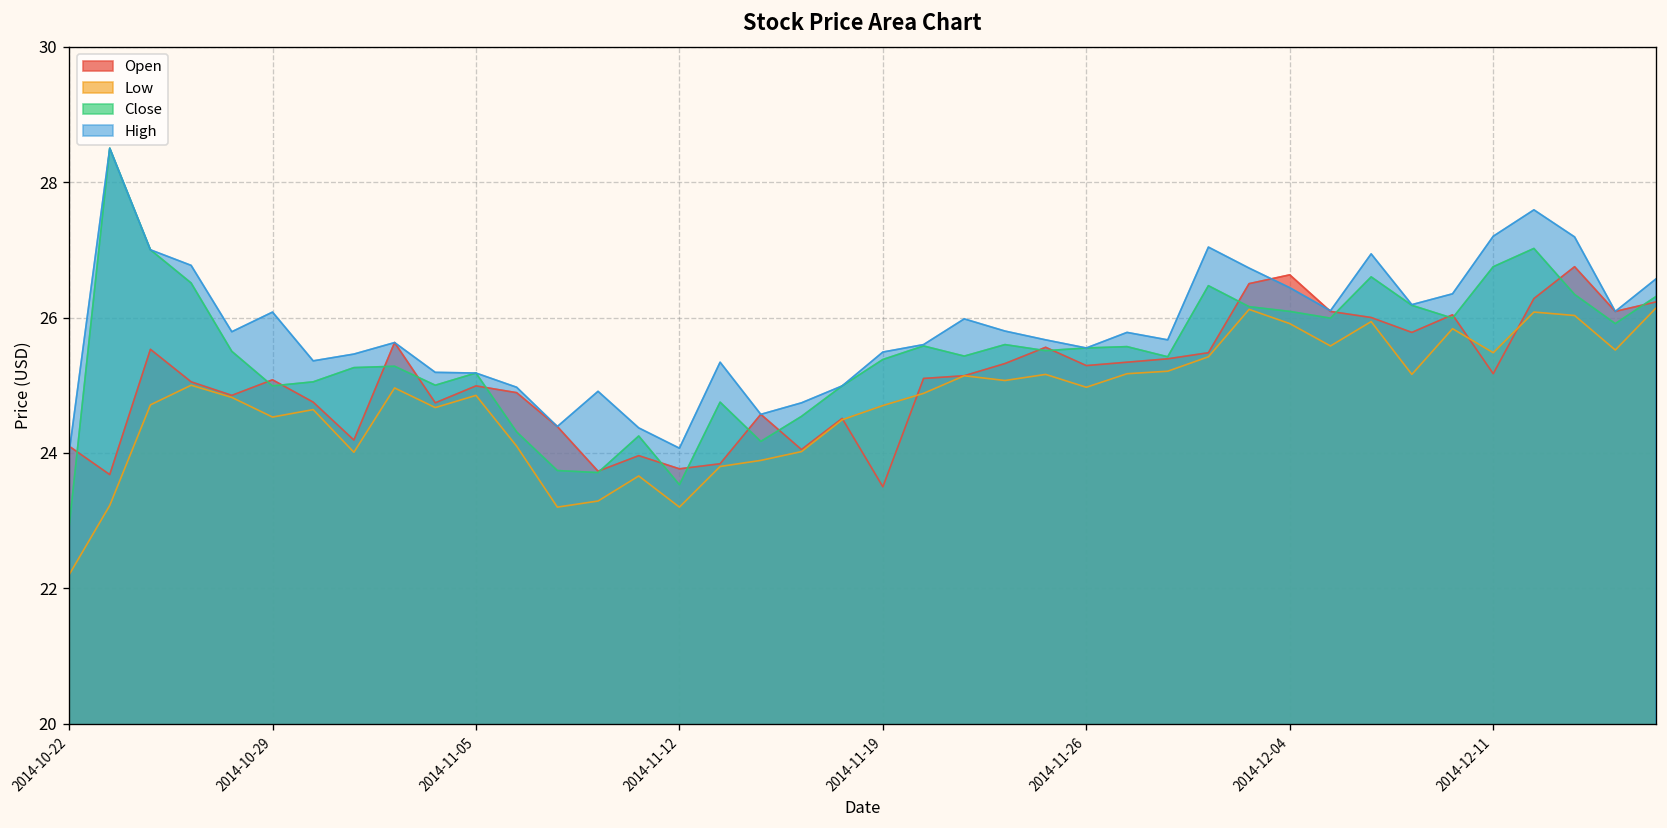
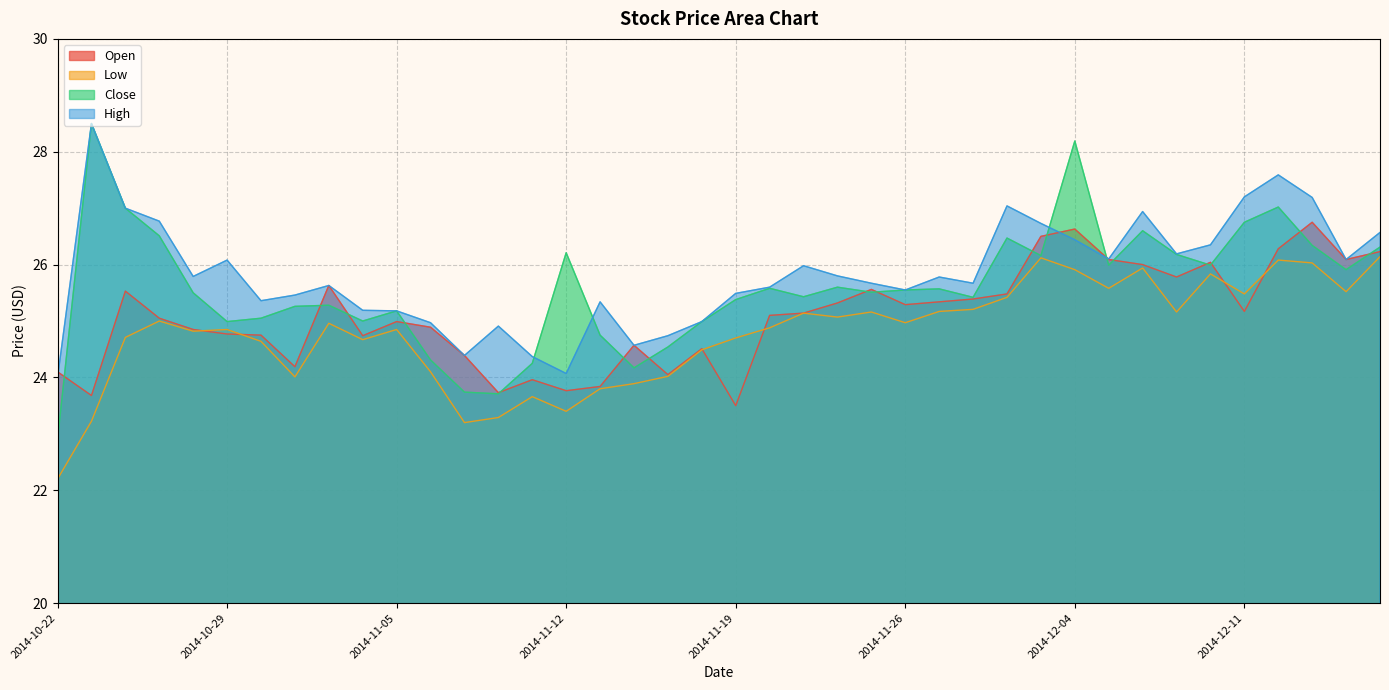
Open, 2014-10-29: 25.1 -> 24.8
Low, 2014-10-29: 24.5 -> 24.9
Low, 2014-11-12: 23.2 -> 23.4
Close, 2014-11-12: 23.5 -> 26.2
Close, 2014-12-04: 26.1 -> 28.2
